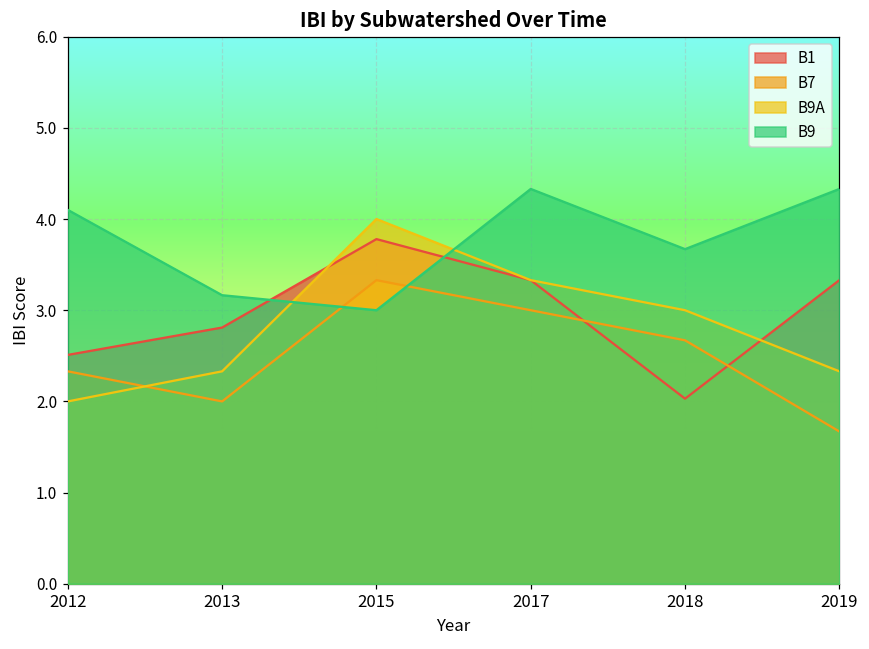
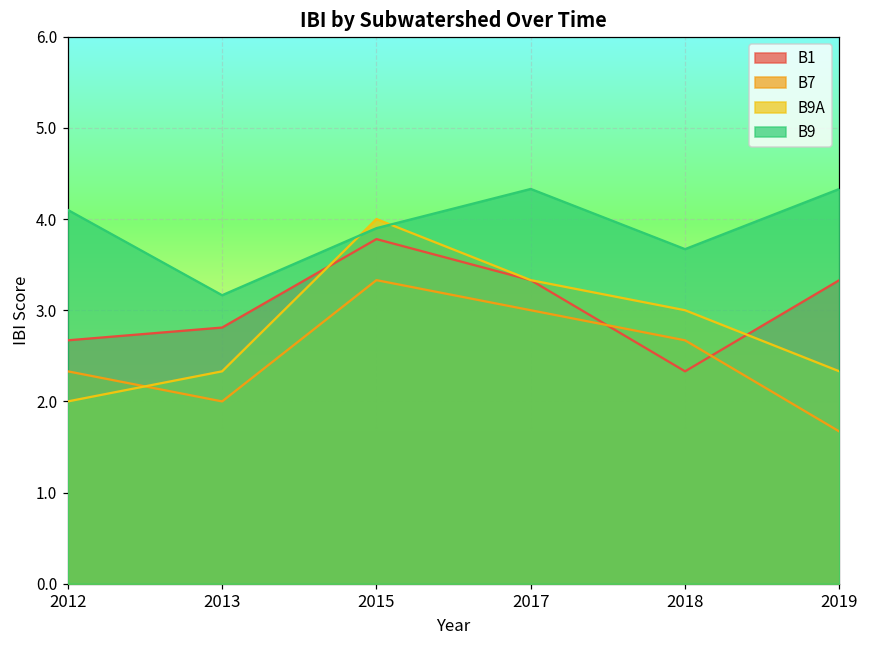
B1, 2012: 2.5 -> 2.7
B9, 2015: 3.0 -> 3.9
B1, 2018: 2.0 -> 2.3
